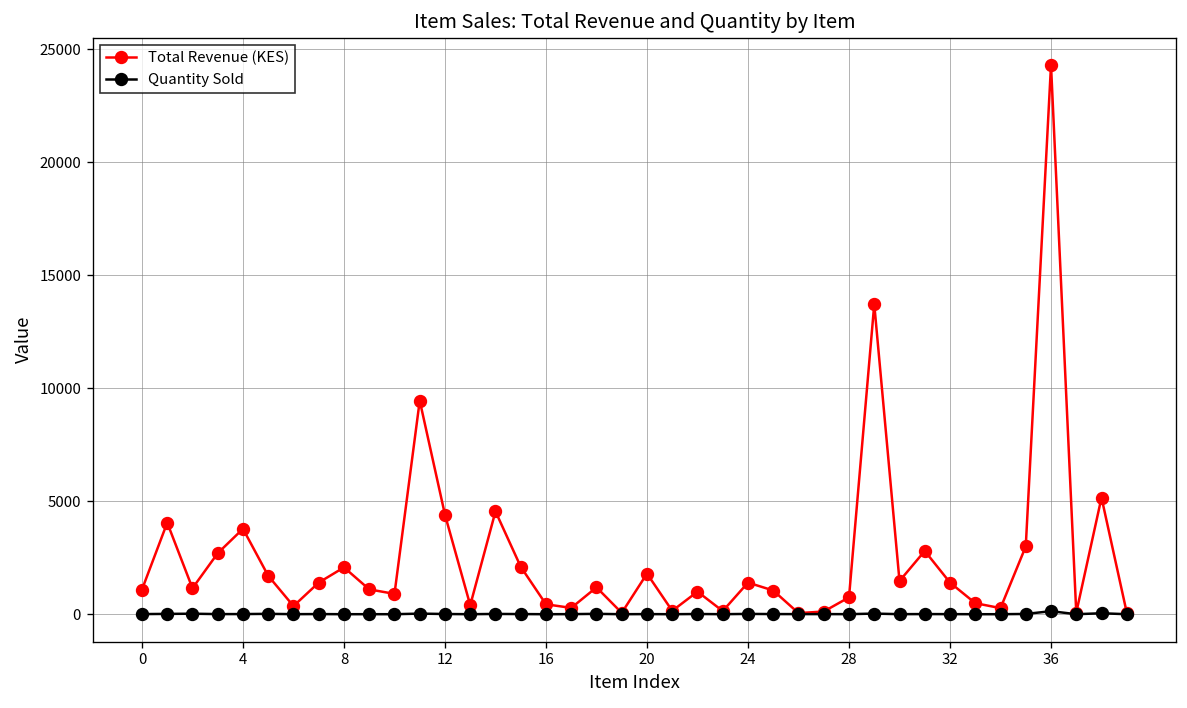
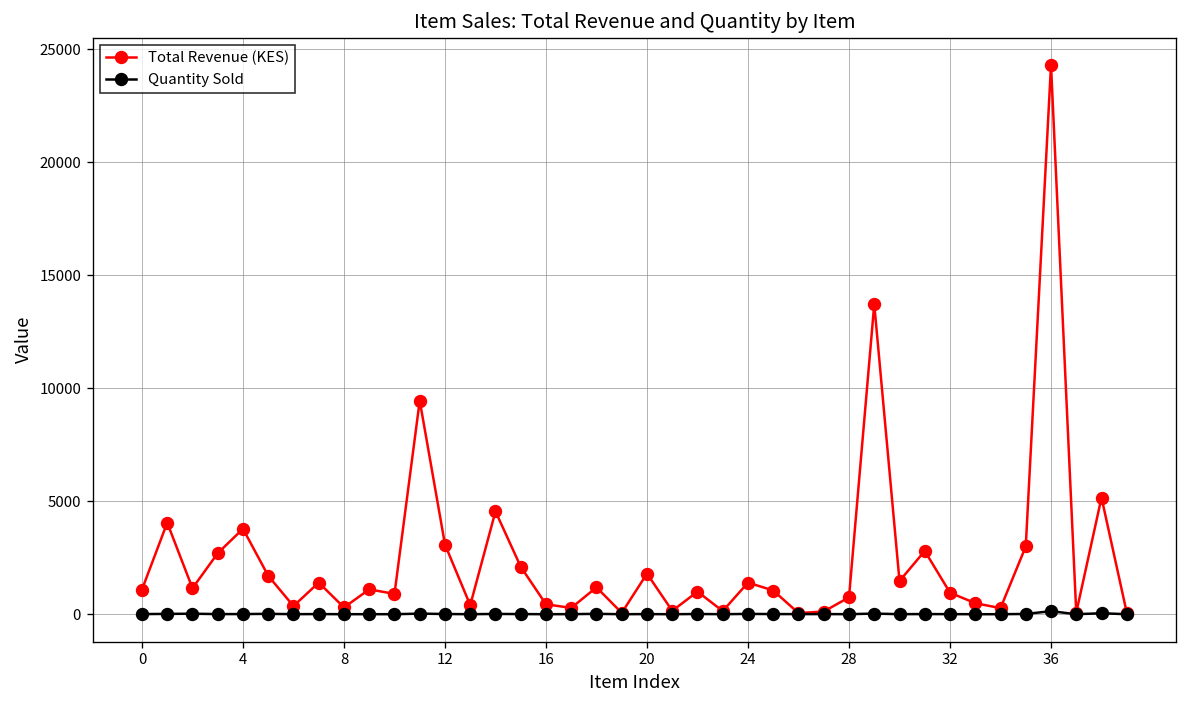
Total Revenue (KES), 8: 2100 -> 300
Total Revenue (KES), 12: 4400 -> 3100
Total Revenue (KES), 32: 1400 -> 1000
